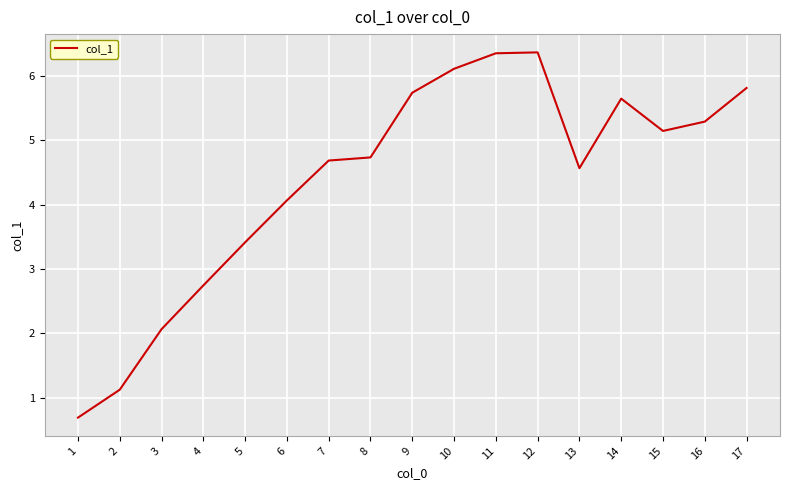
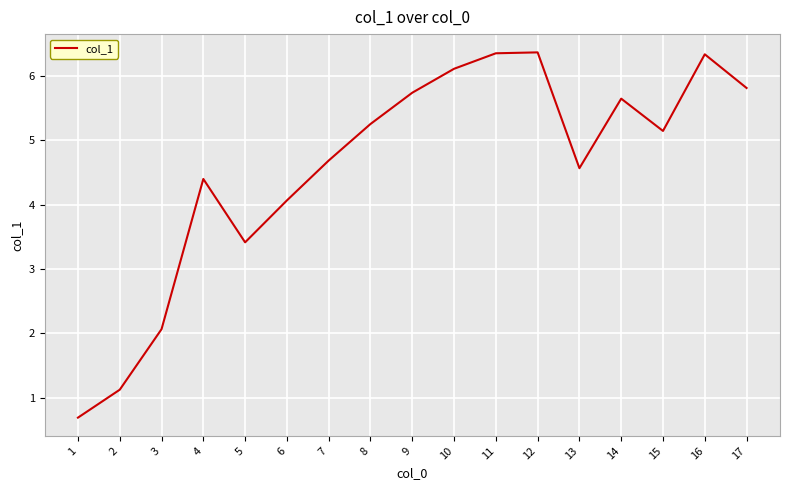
4: 2.7 -> 4.4
8: 4.7 -> 5.3
16: 5.3 -> 6.3
